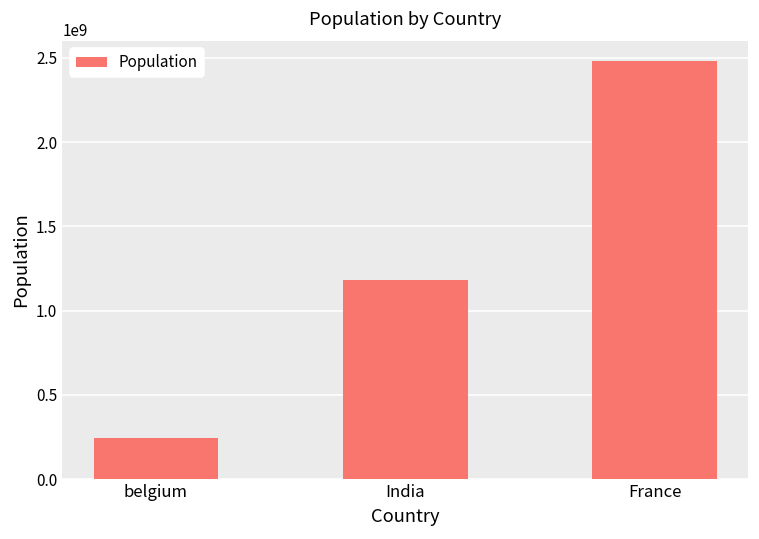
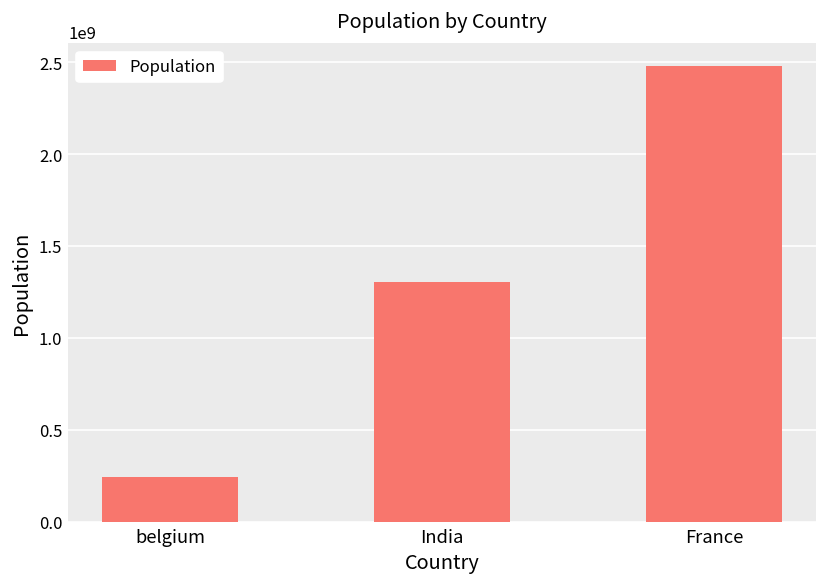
India: 1180000000 -> 1300000000
